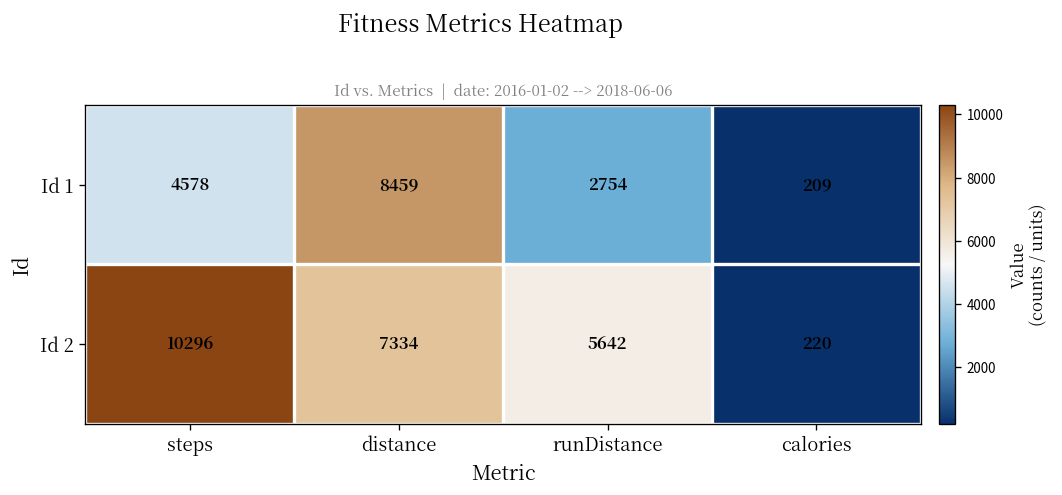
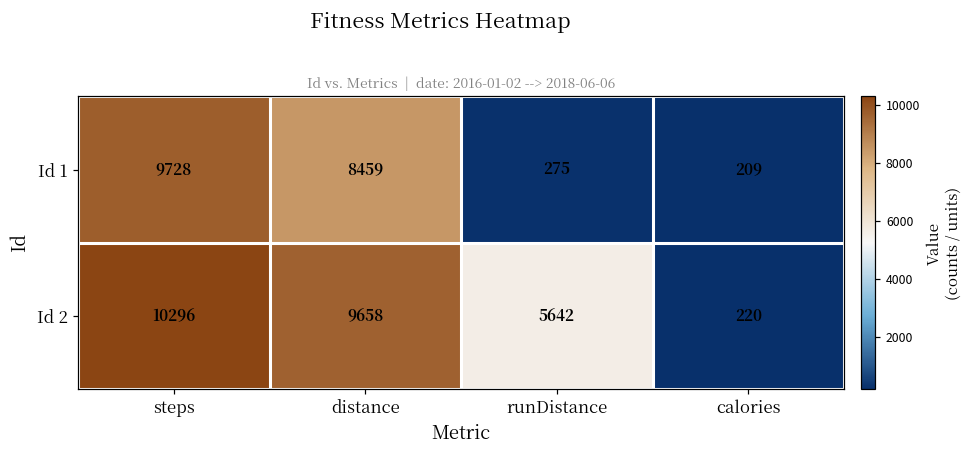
Id 1, steps: 4578 -> 9728
Id 1, runDistance: 2754 -> 275
Id 2, distance: 7334 -> 9658
